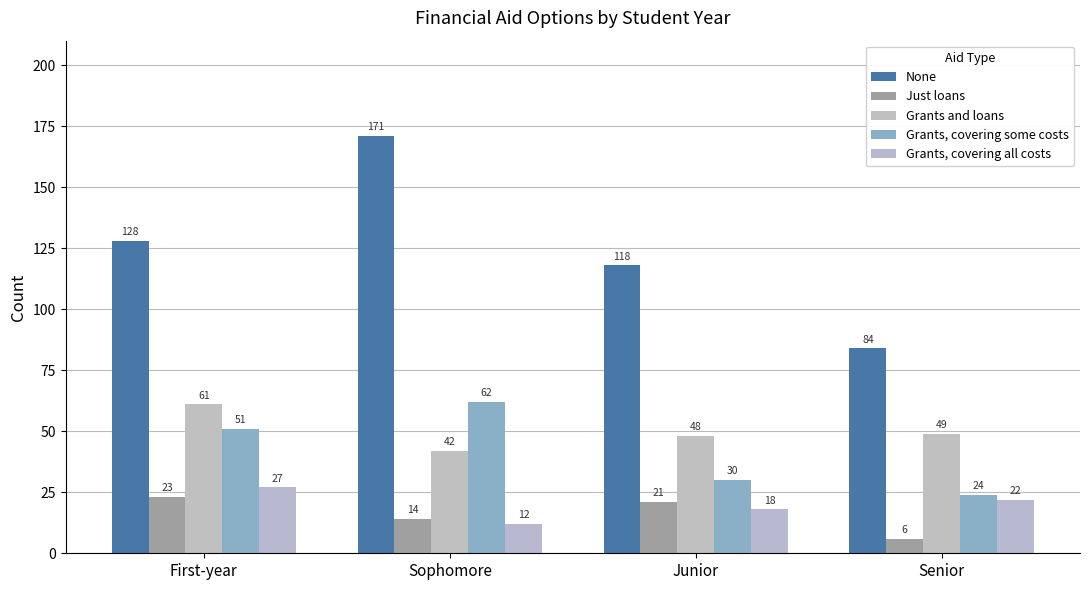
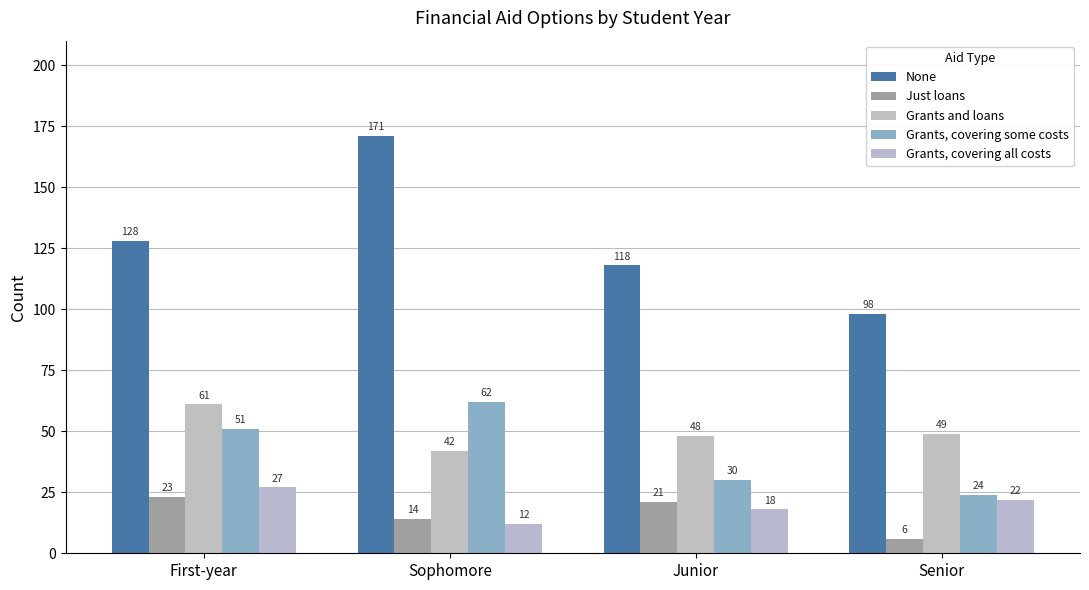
None, Senior: 84 -> 98
